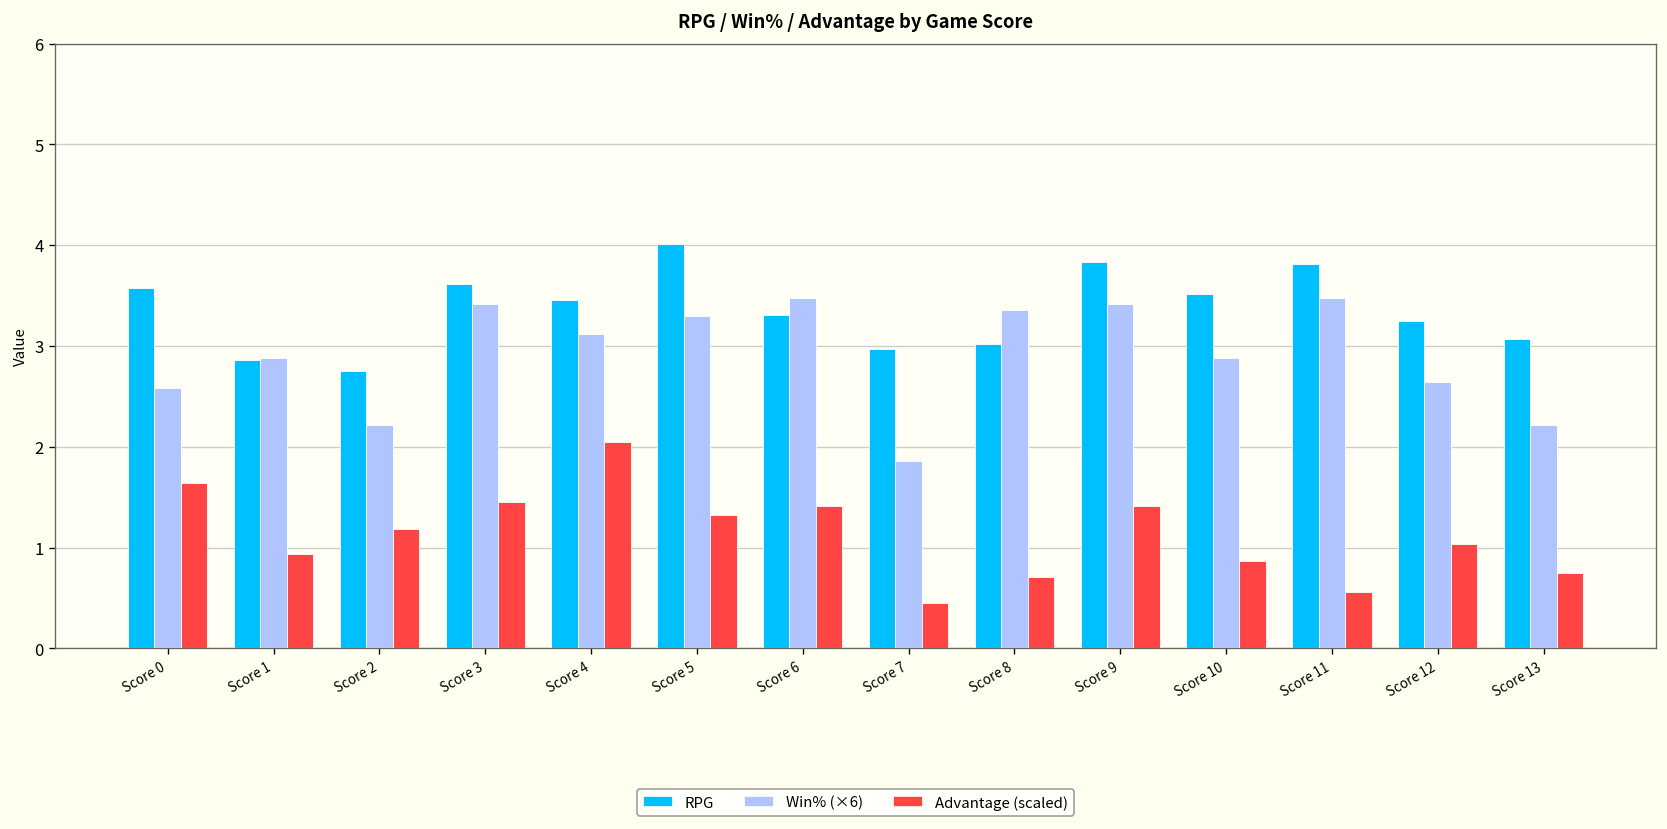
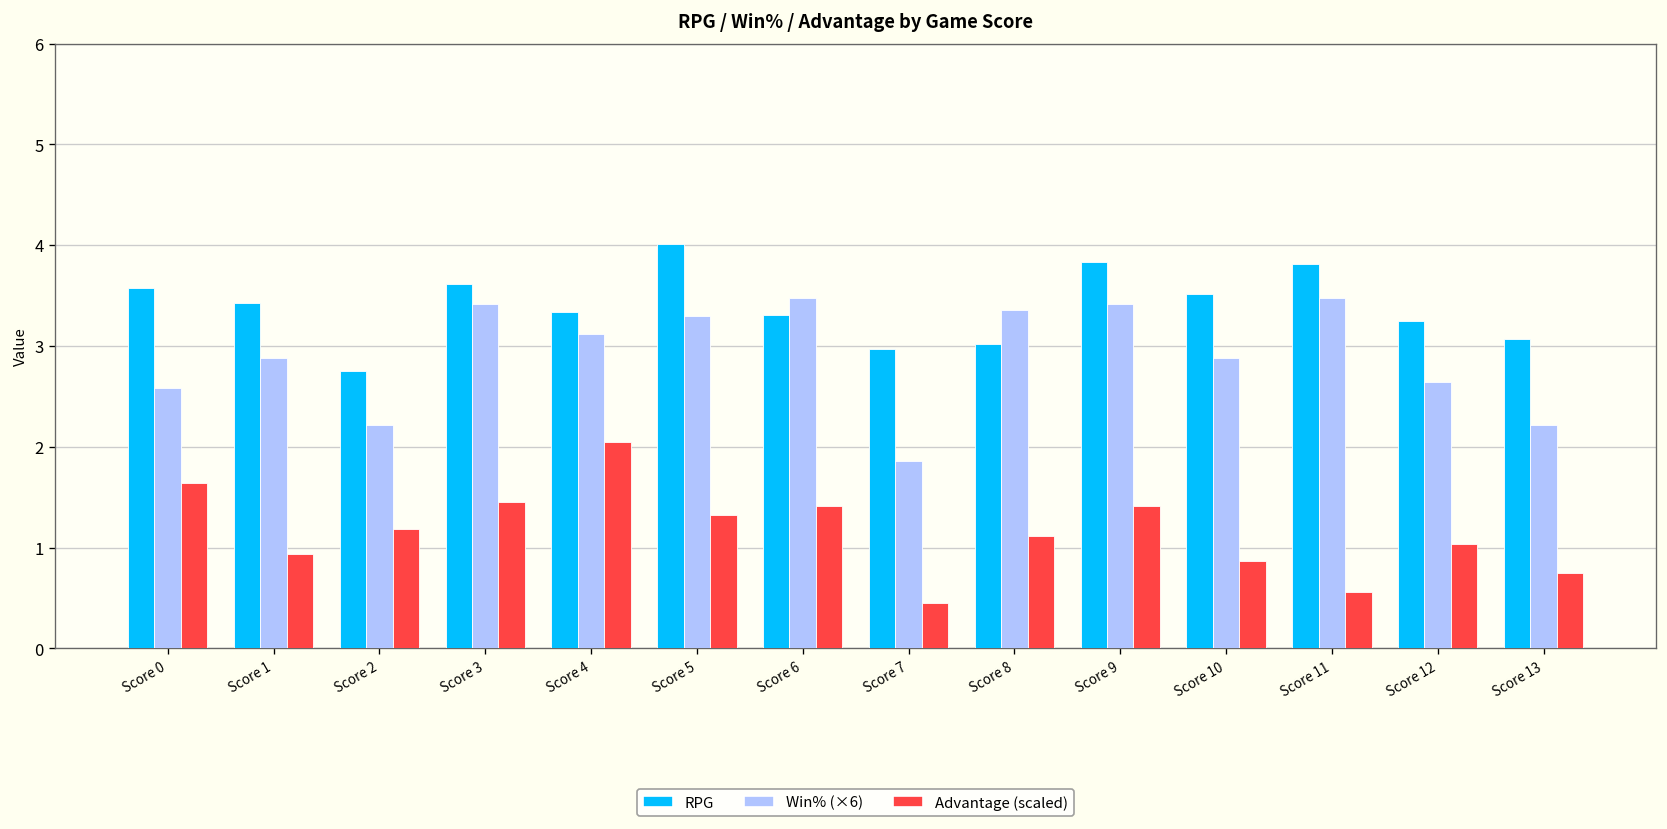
RPG, Score 1: 2.9 -> 3.4
RPG, Score 4: 3.5 -> 3.3
Advantage (scaled), Score 8: 0.7 -> 1.1
